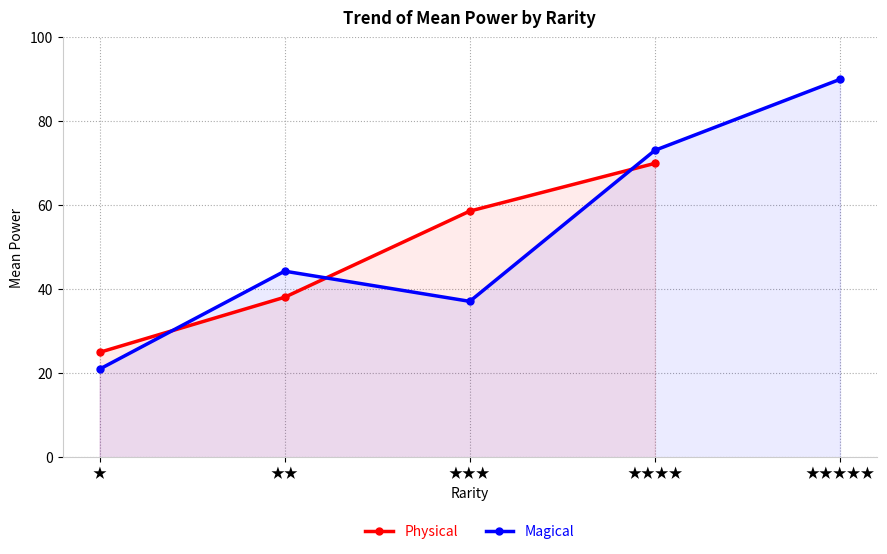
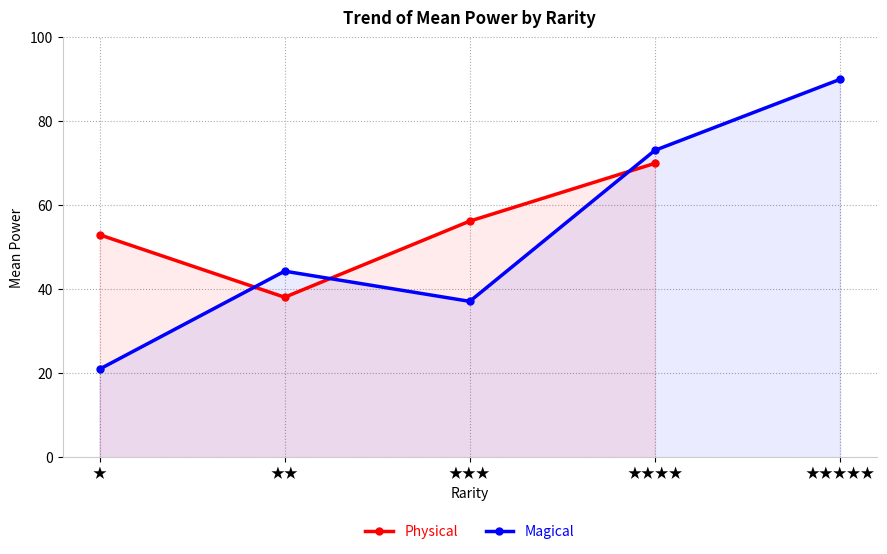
Physical, ★: 25 -> 53
Physical, ★★★: 59 -> 56
